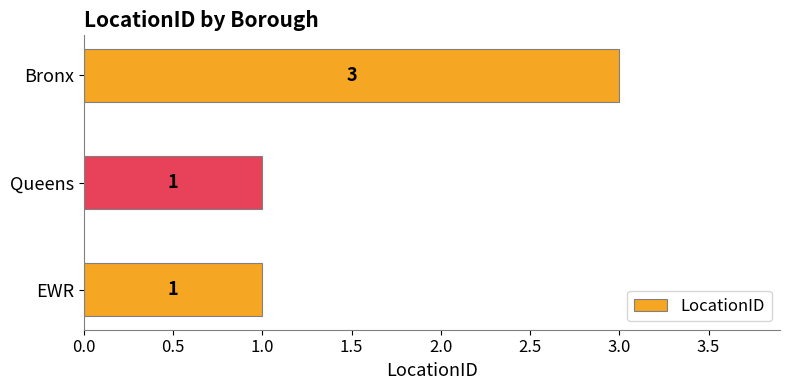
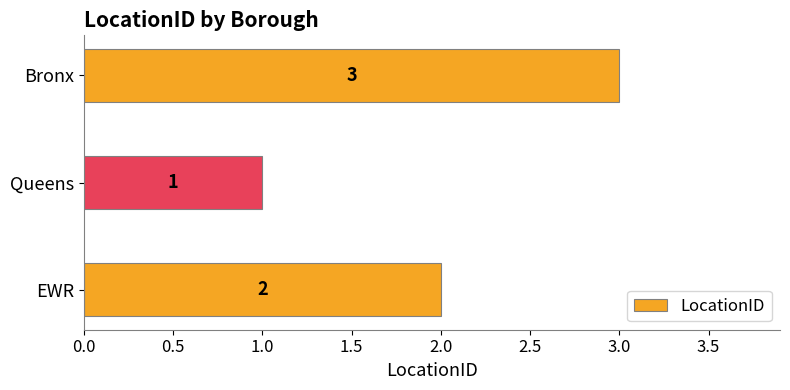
EWR: 1 -> 2
